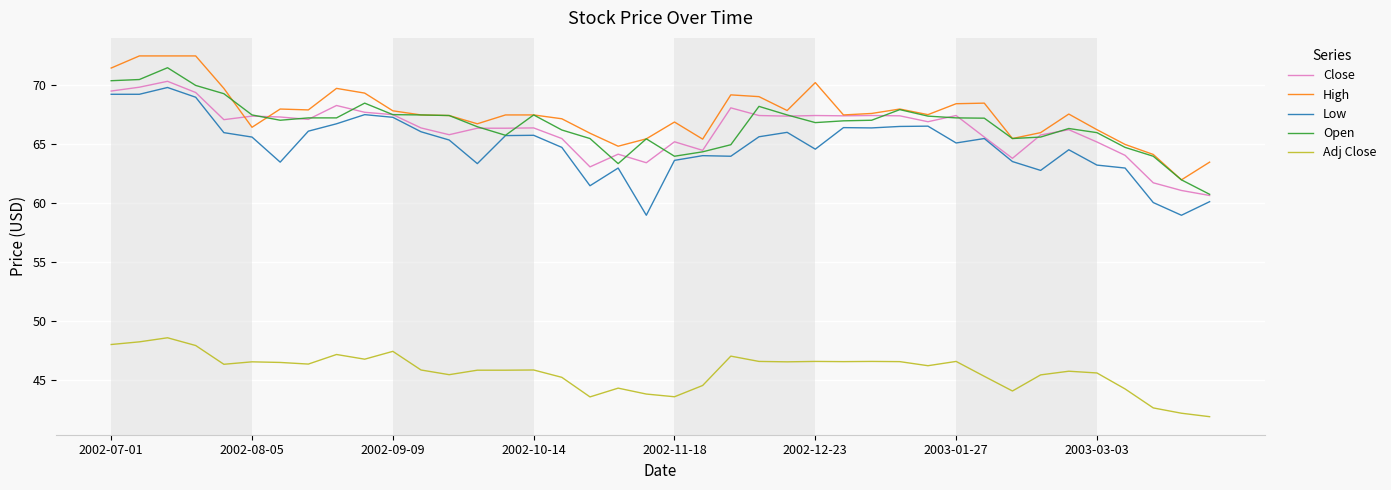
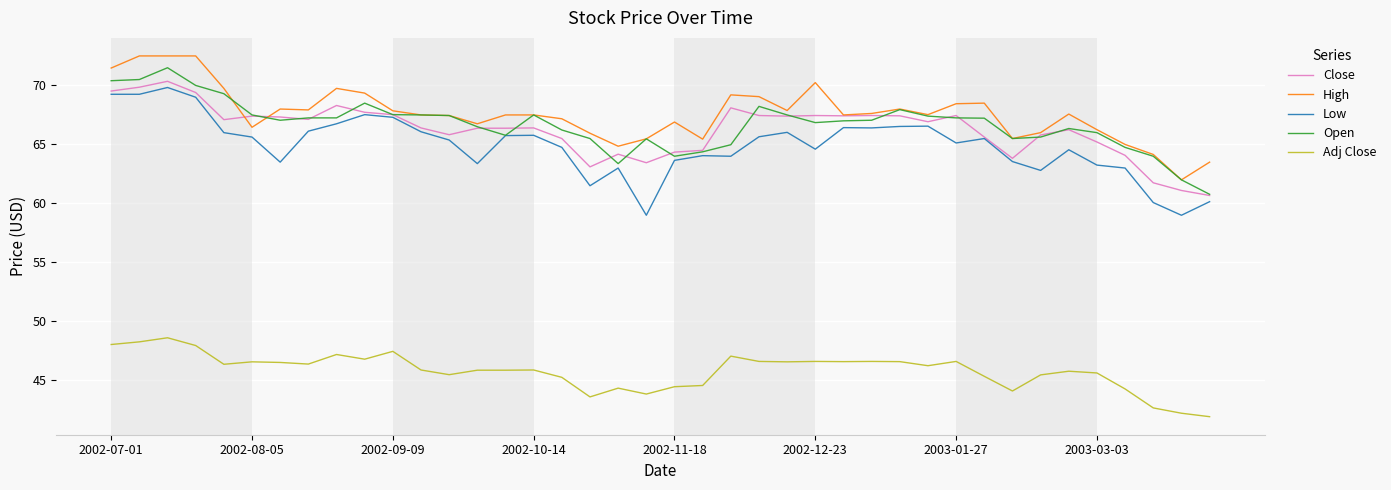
Close, 2002-11-18: 65.2 -> 64.3
Adj Close, 2002-11-18: 43.6 -> 44.5
